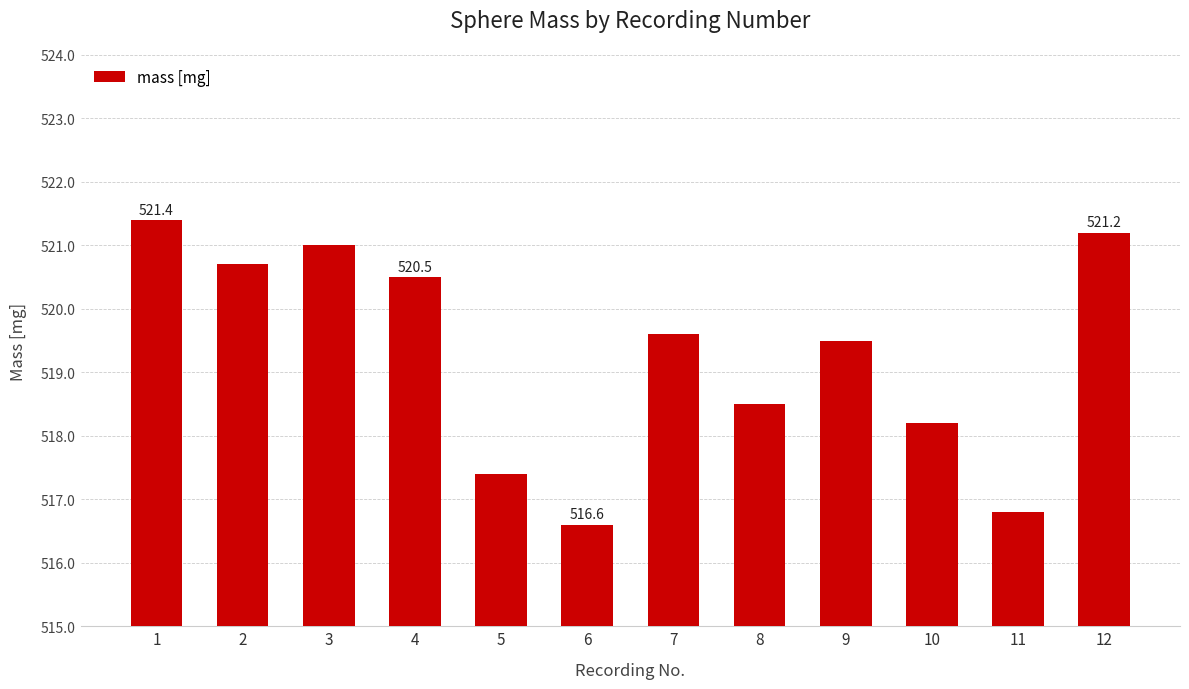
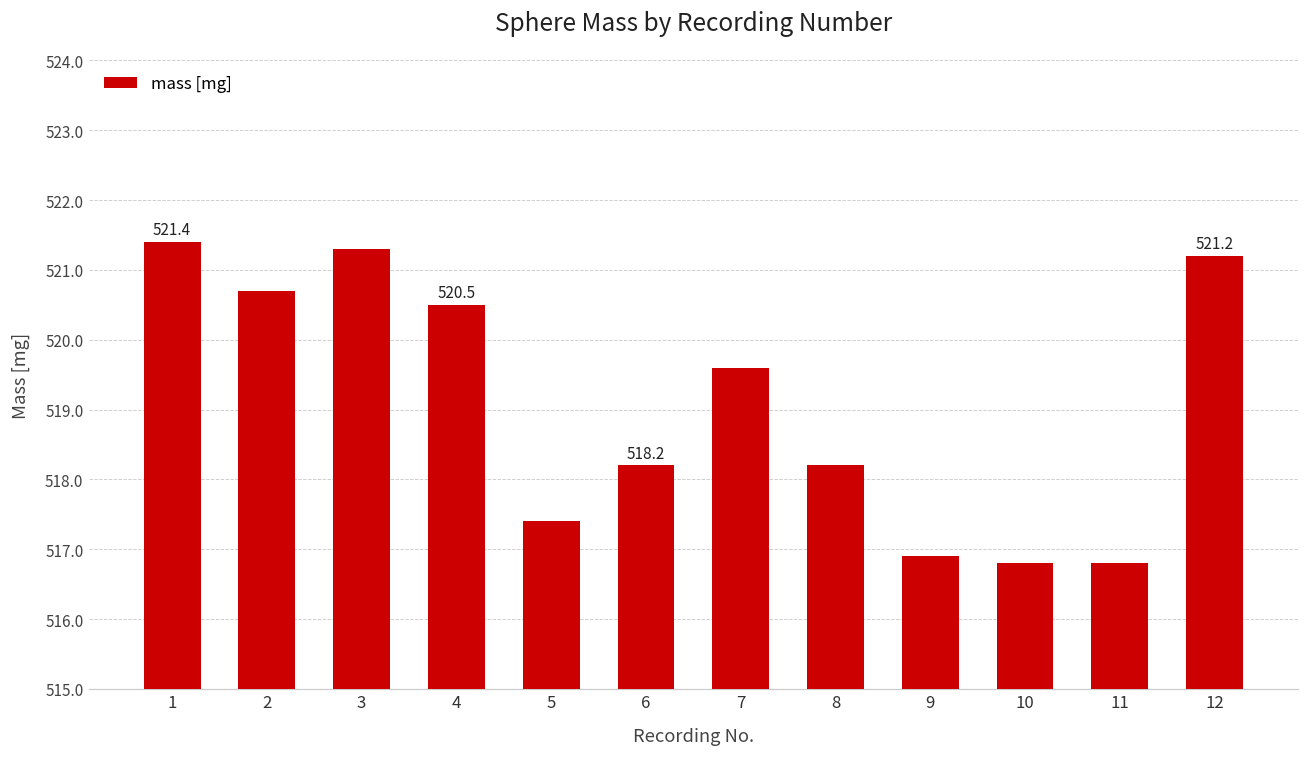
3: 521.0 -> 521.3
6: 516.6 -> 518.2
8: 518.5 -> 518.2
9: 519.5 -> 516.9
10: 518.2 -> 516.8
